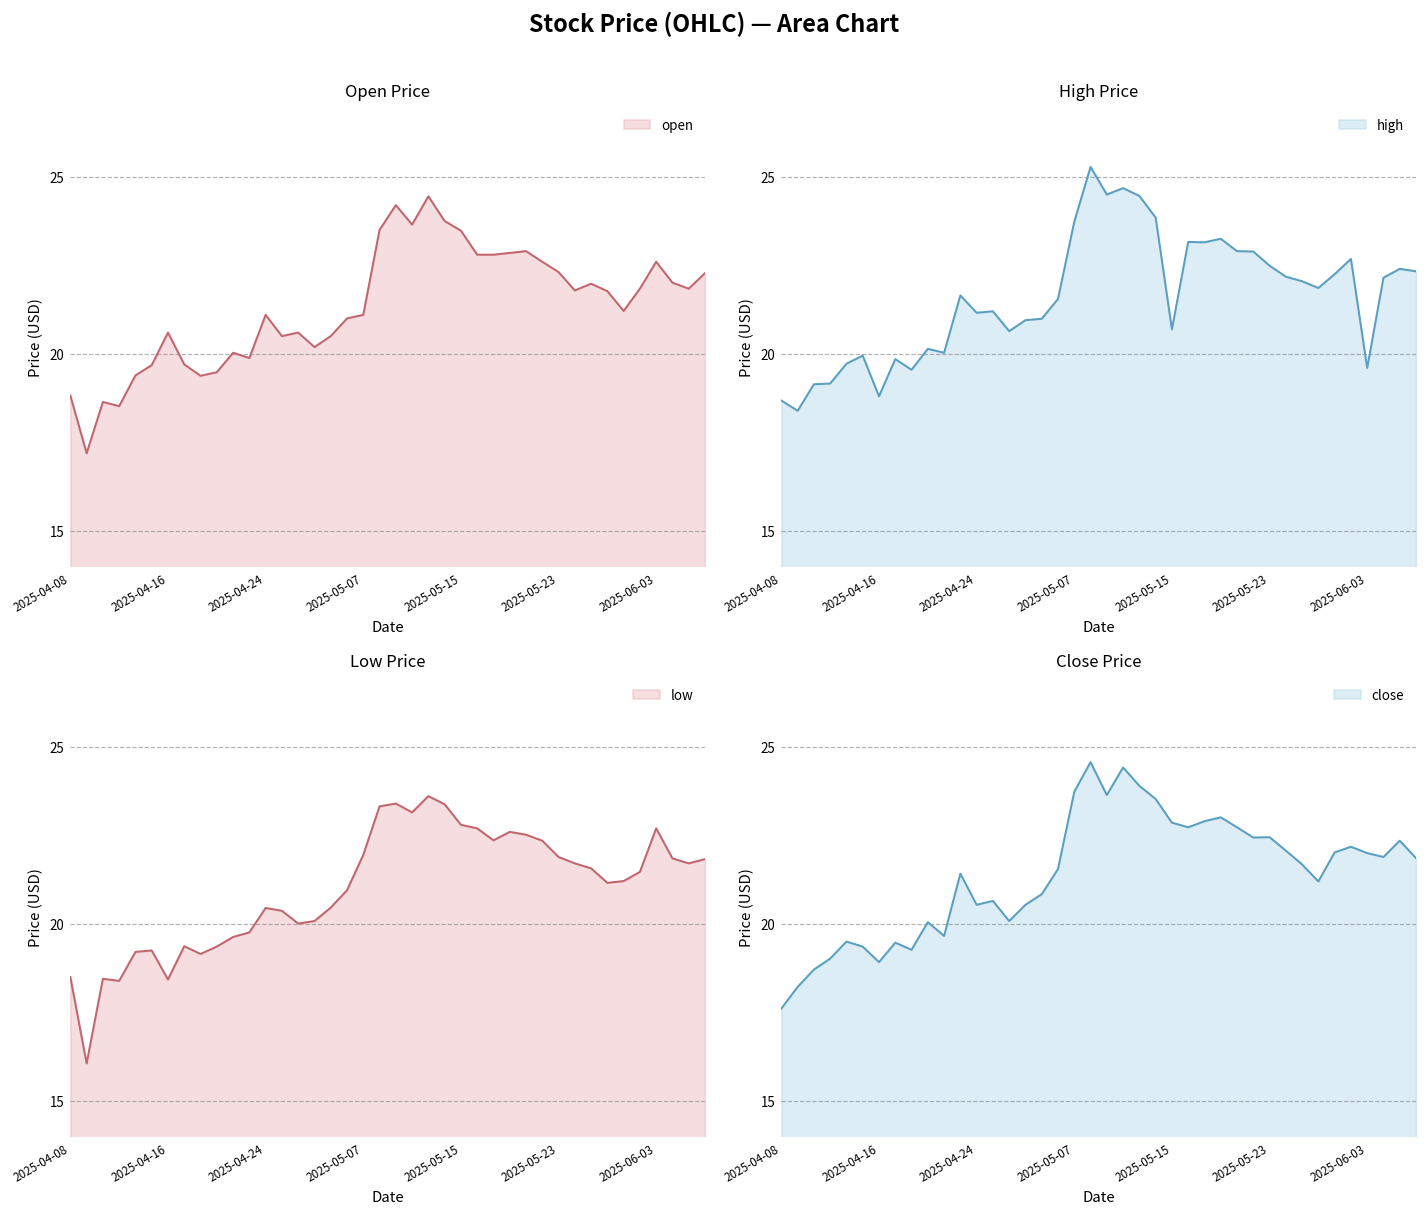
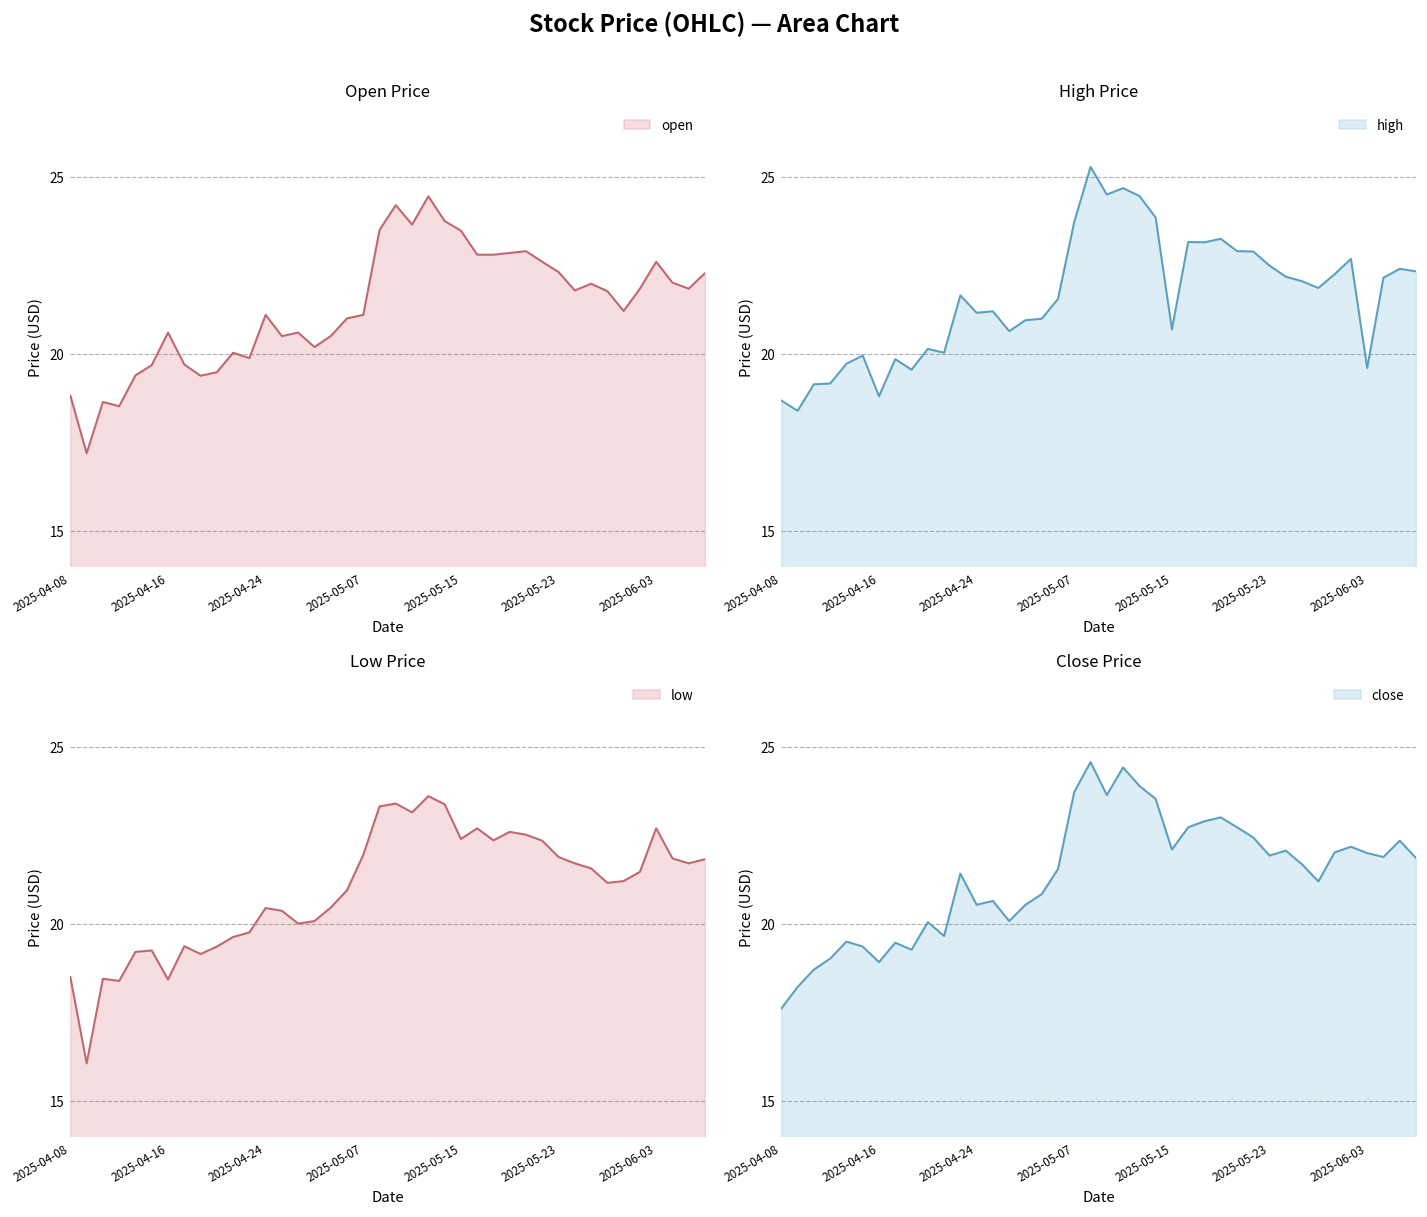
Low Price, 2025-05-15: 22.8 -> 22.4
Close Price, 2025-05-15: 22.9 -> 22.1
Close Price, 2025-05-23: 22.5 -> 21.9
